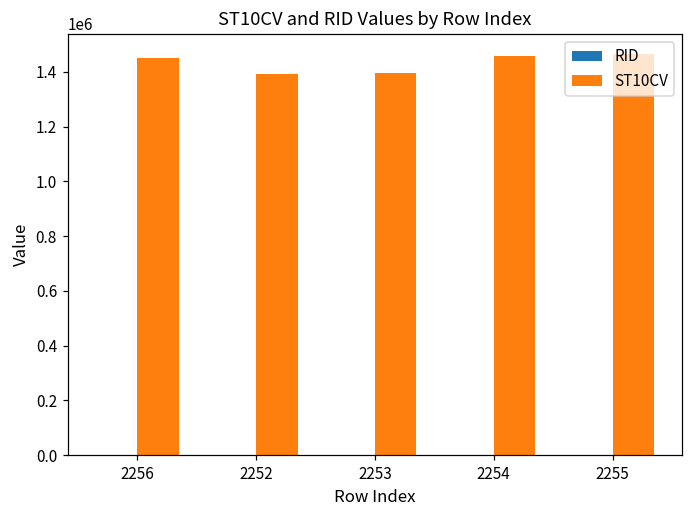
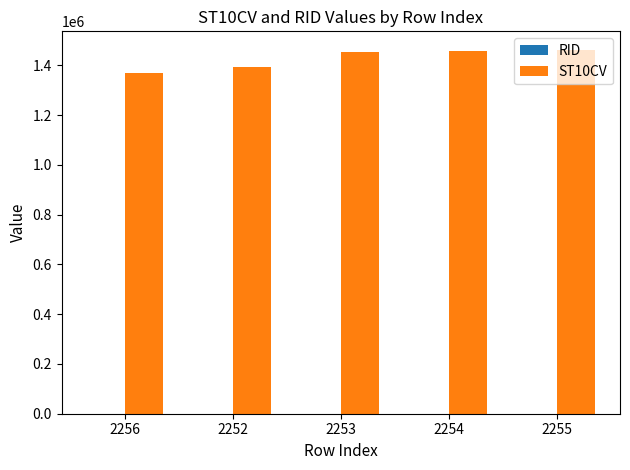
ST10CV, 2256: 1450000 -> 1370000
ST10CV, 2253: 1400000 -> 1450000
